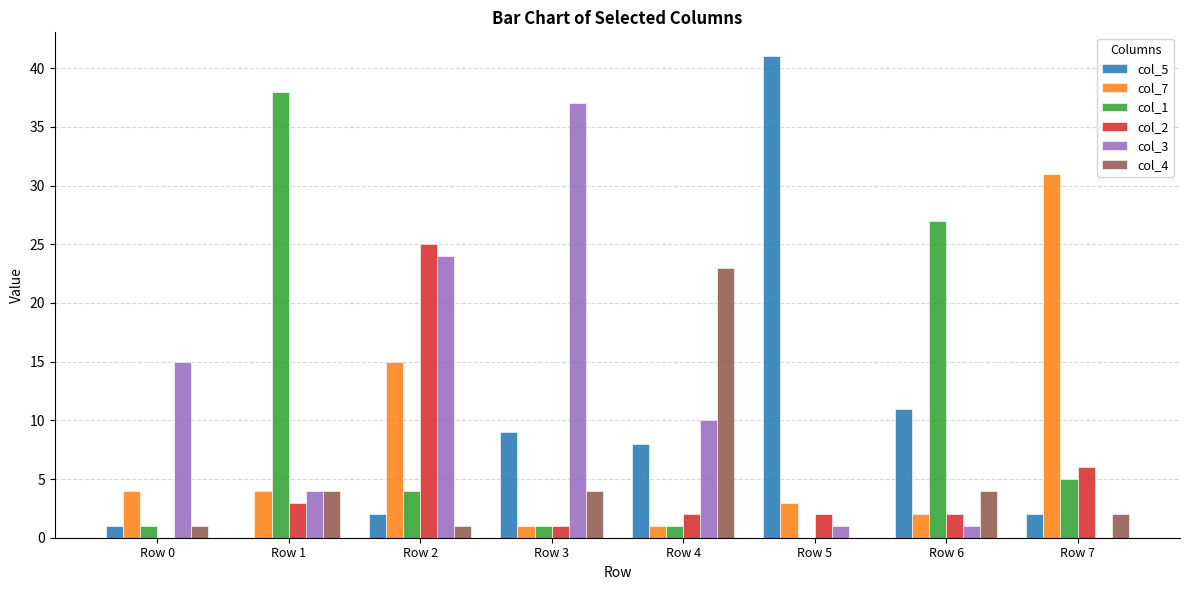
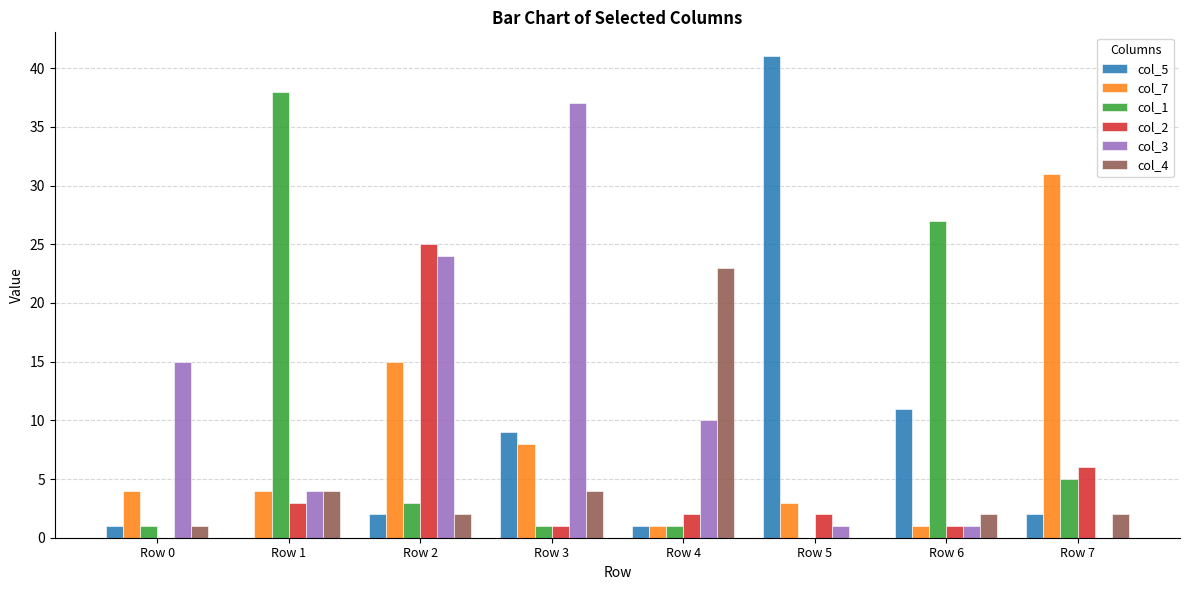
col_1, Row 2: 4 -> 3
col_4, Row 2: 1 -> 2
col_7, Row 3: 1 -> 8
col_5, Row 4: 8 -> 1
col_7, Row 6: 2 -> 1
col_2, Row 6: 2 -> 1
col_4, Row 6: 4 -> 2
